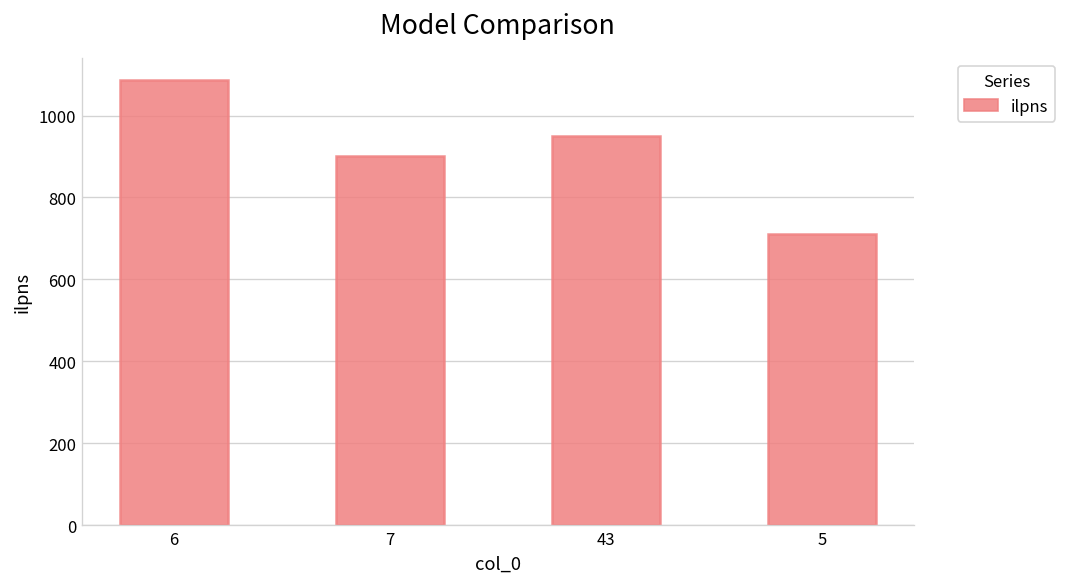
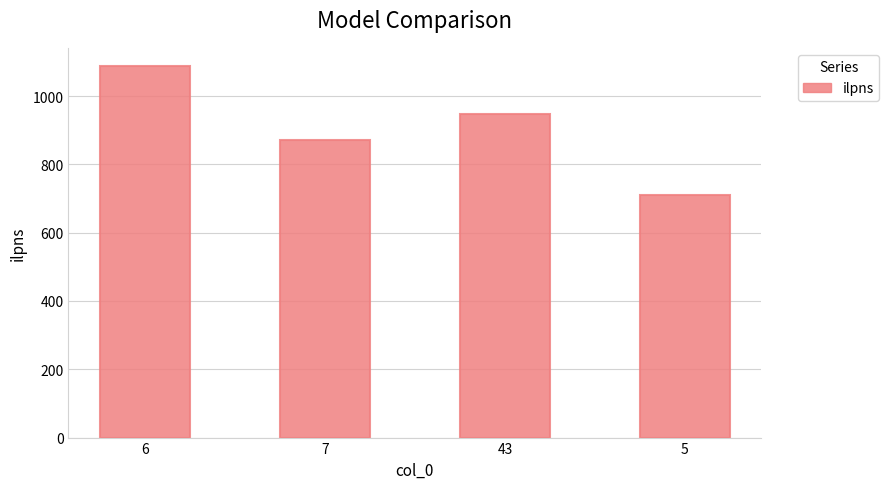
7: 900 -> 870
